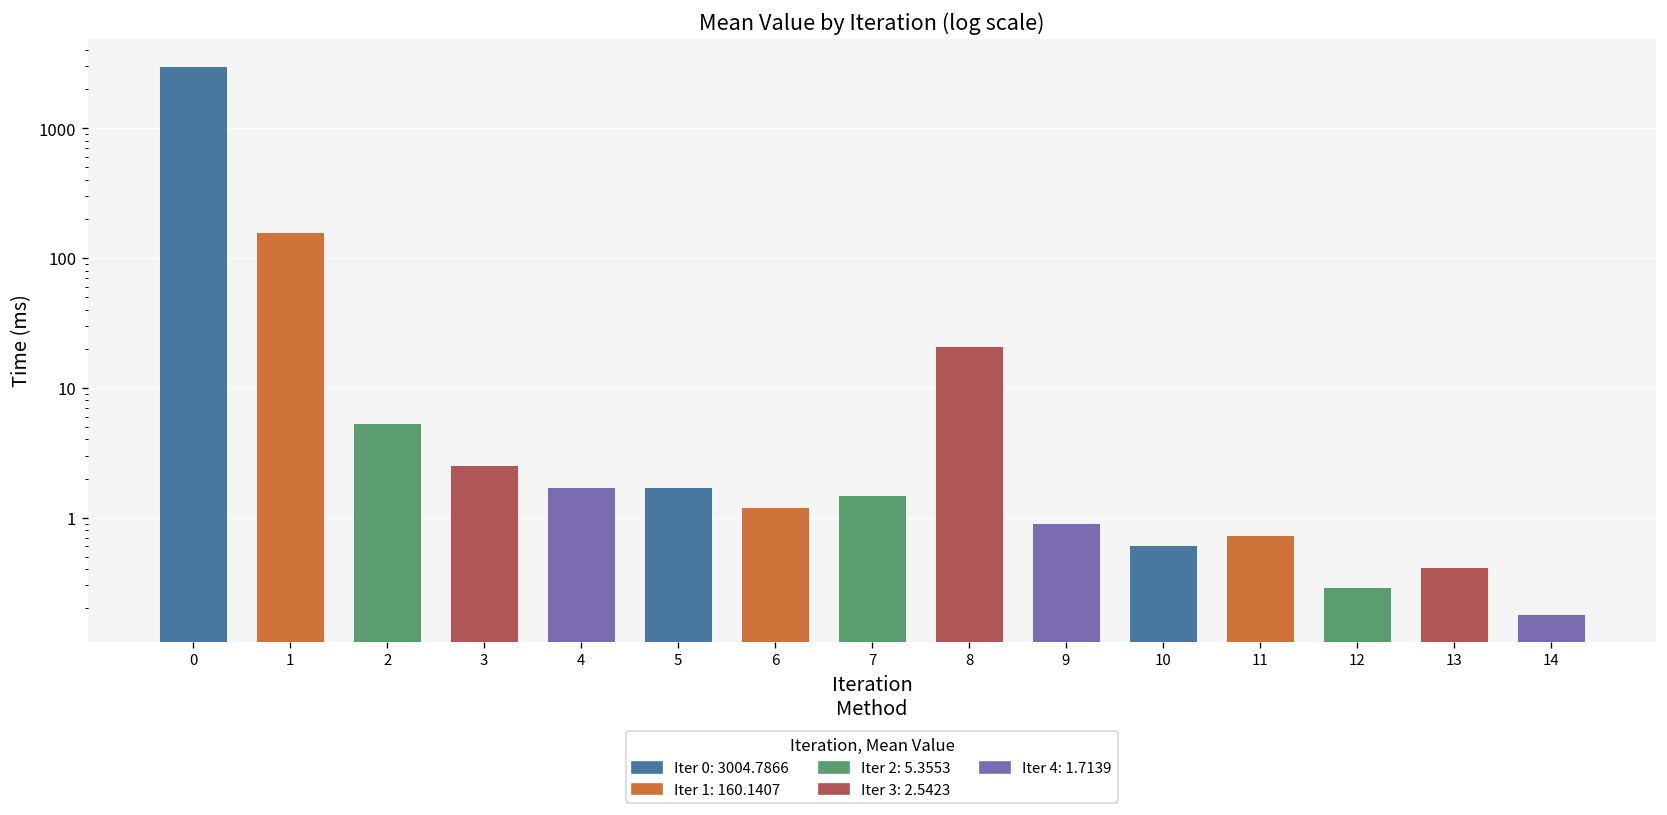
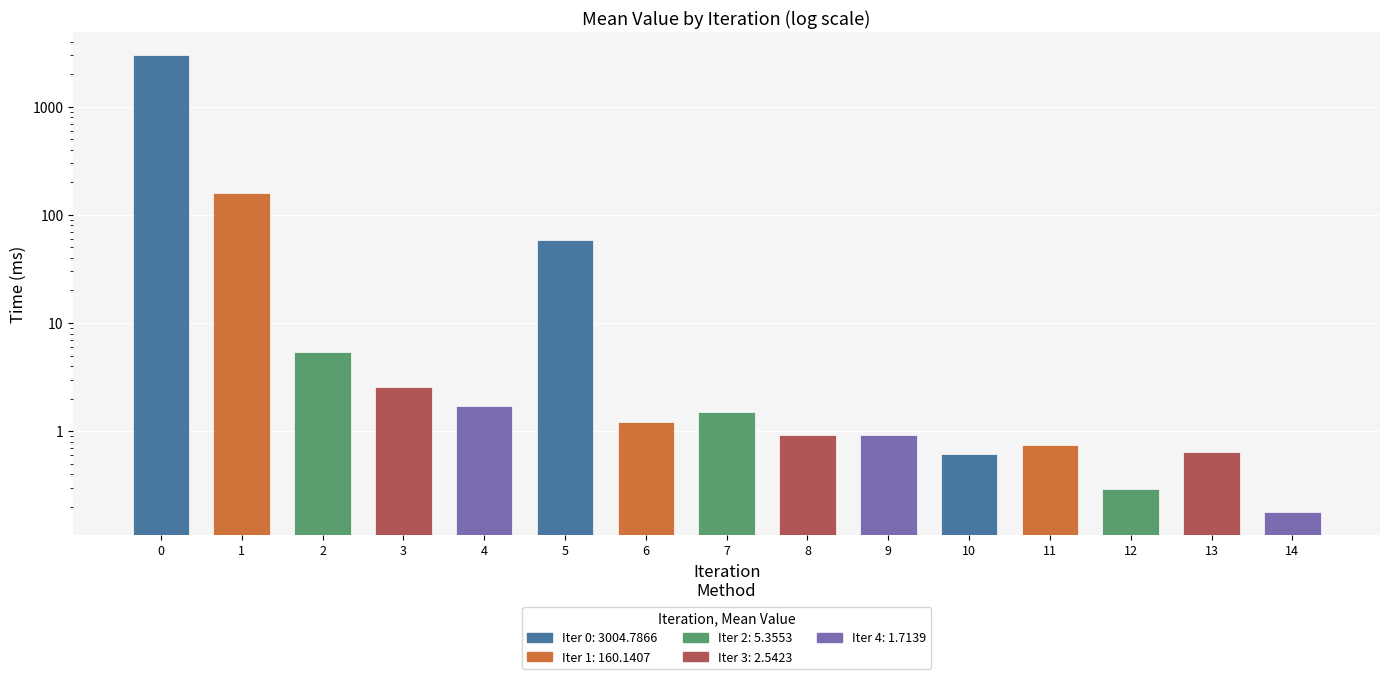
5: 1.7 -> 60
8: 21 -> 0.9
13: 0.42 -> 0.6
